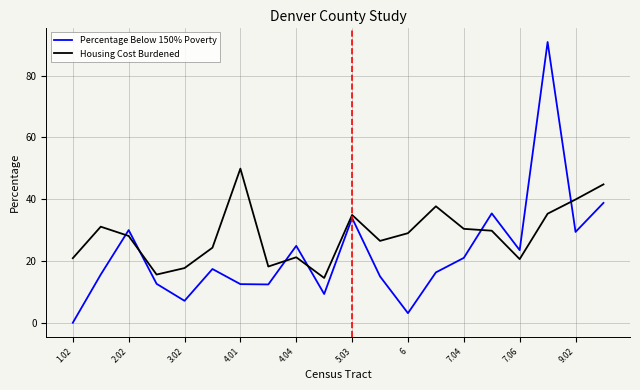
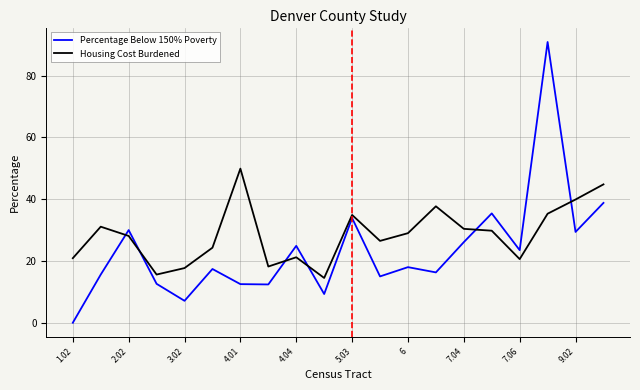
Percentage Below 150% Poverty, 6: 3 -> 18
Percentage Below 150% Poverty, 7.04: 21 -> 26
